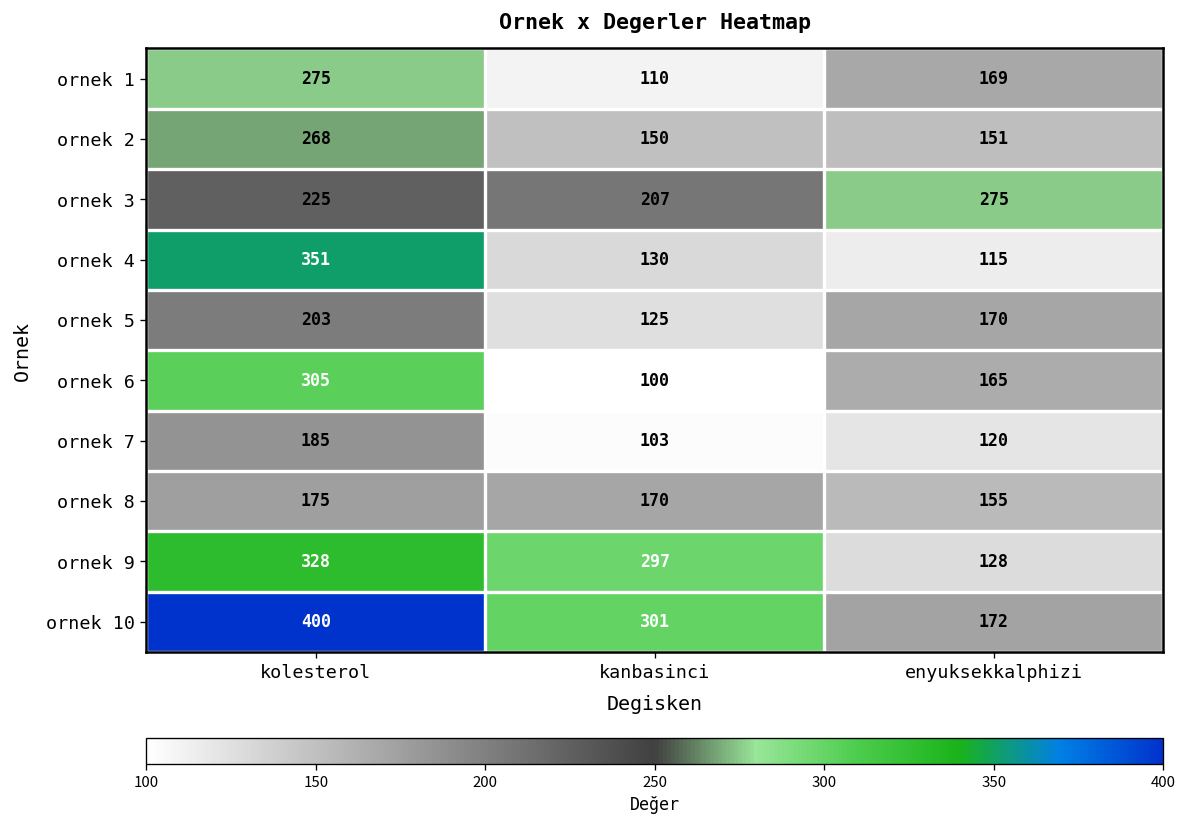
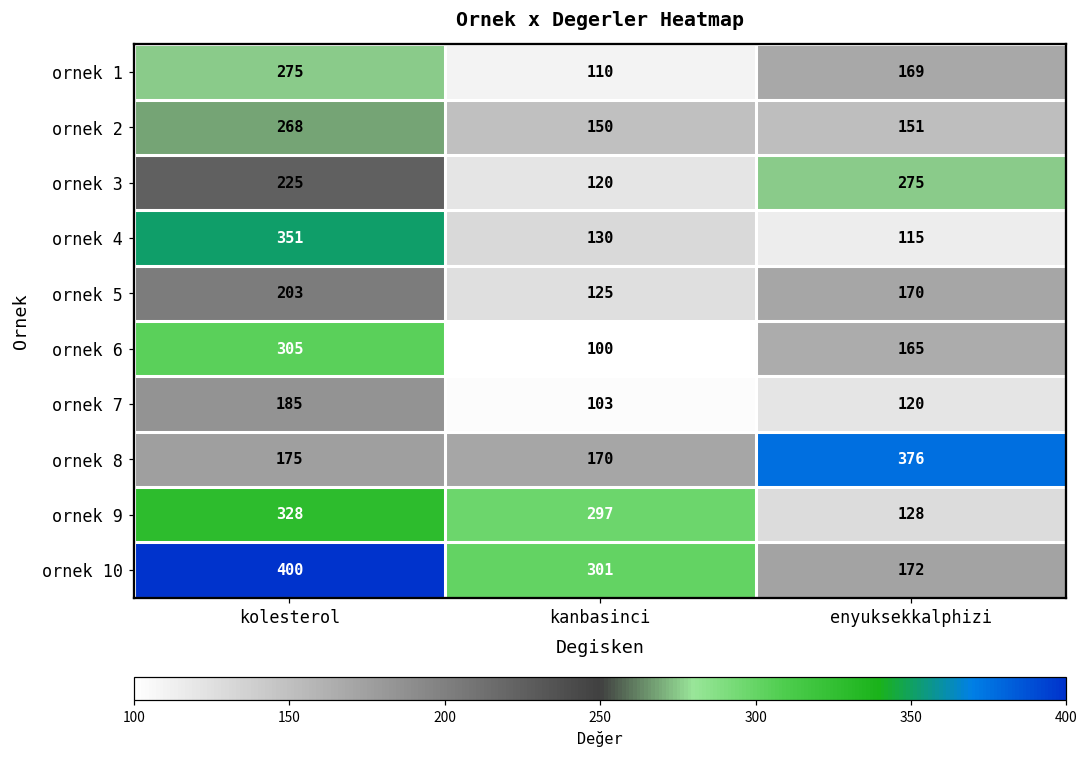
ornek 3, kanbasinci: 207 -> 120
ornek 8, enyuksekkalphizi: 155 -> 376
